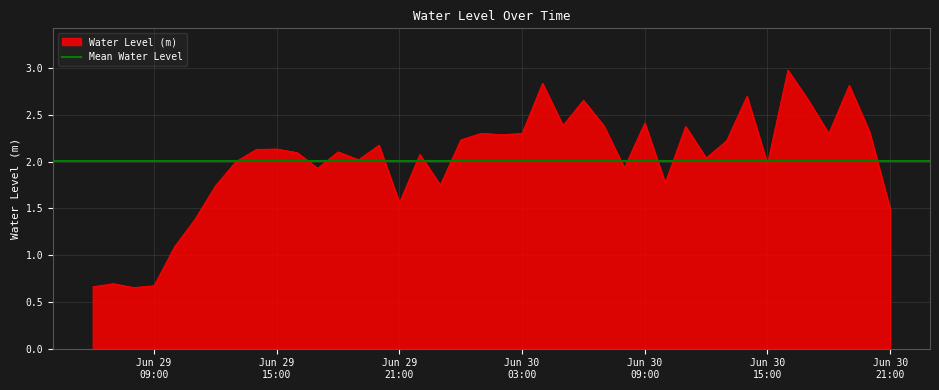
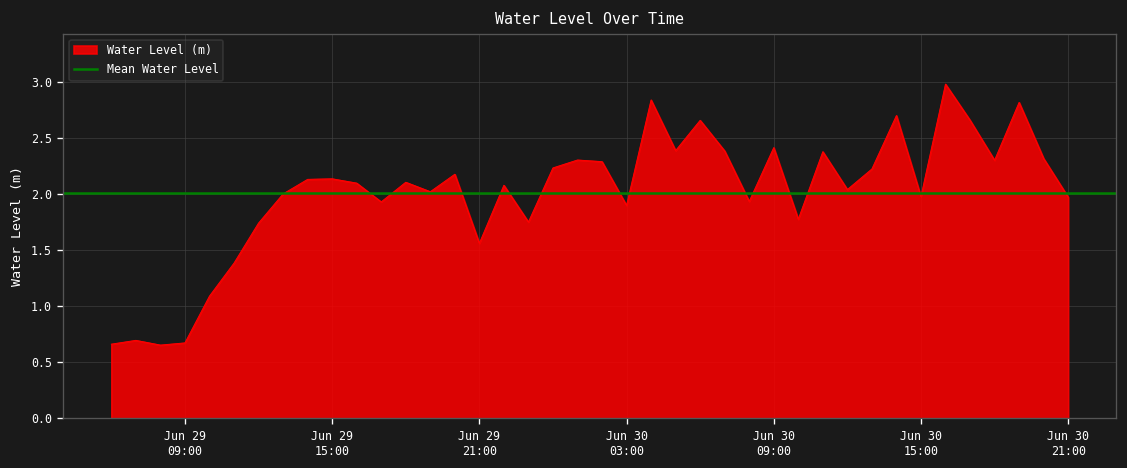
Jun 30 03:00: 2.3 -> 1.9
Jun 30 21:00: 1.5 -> 2.0
